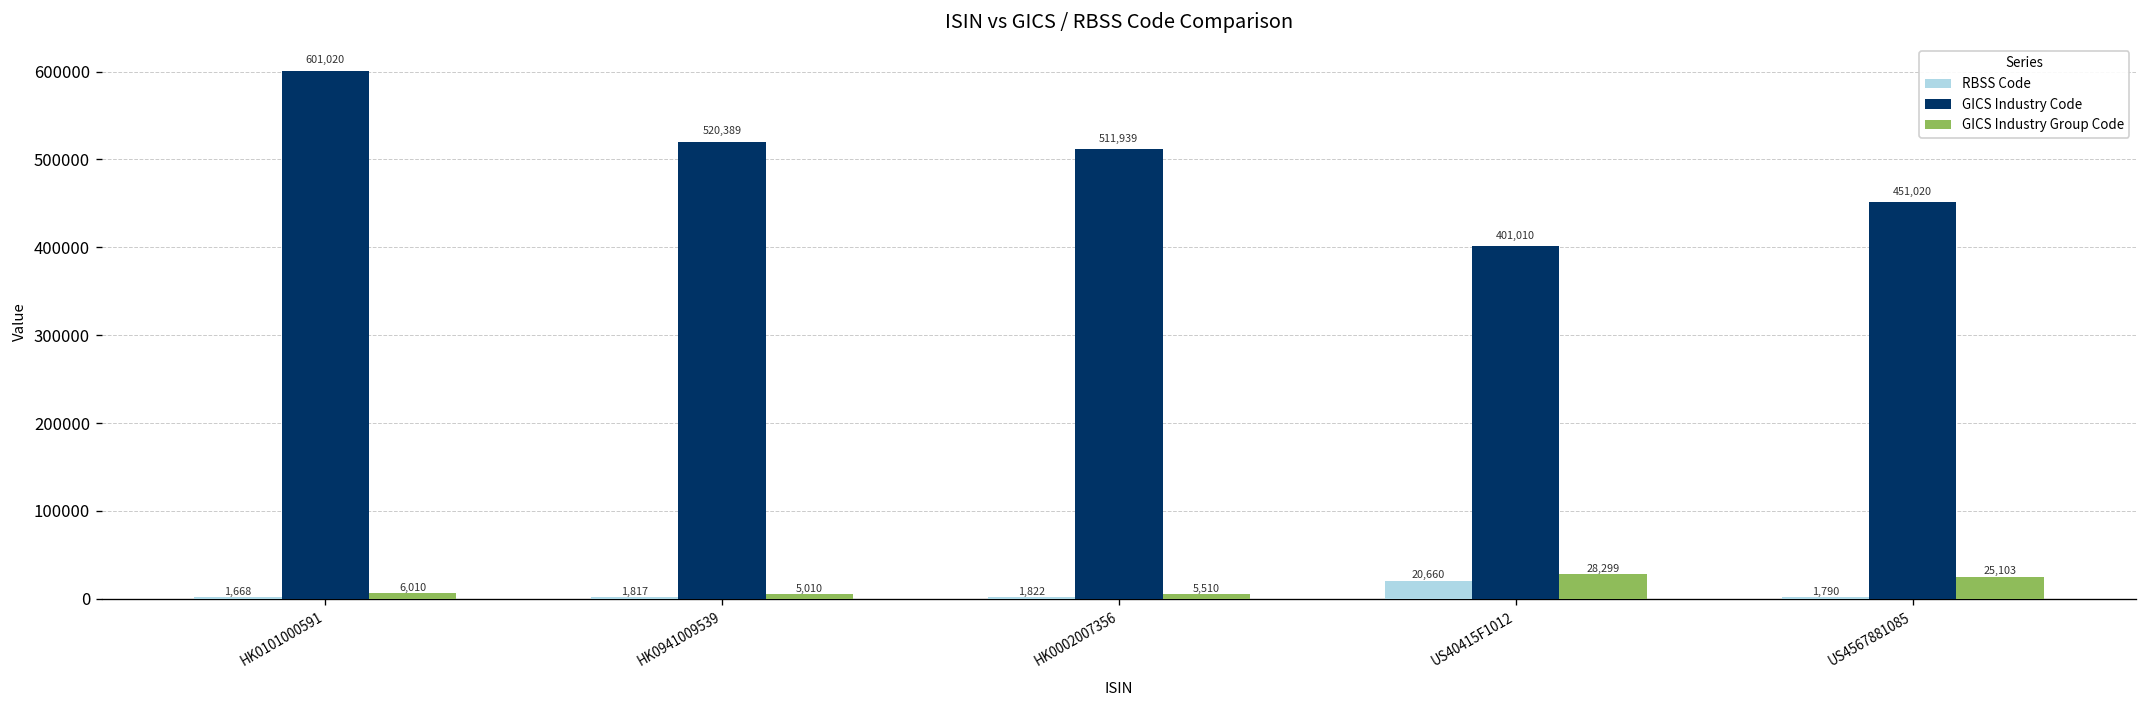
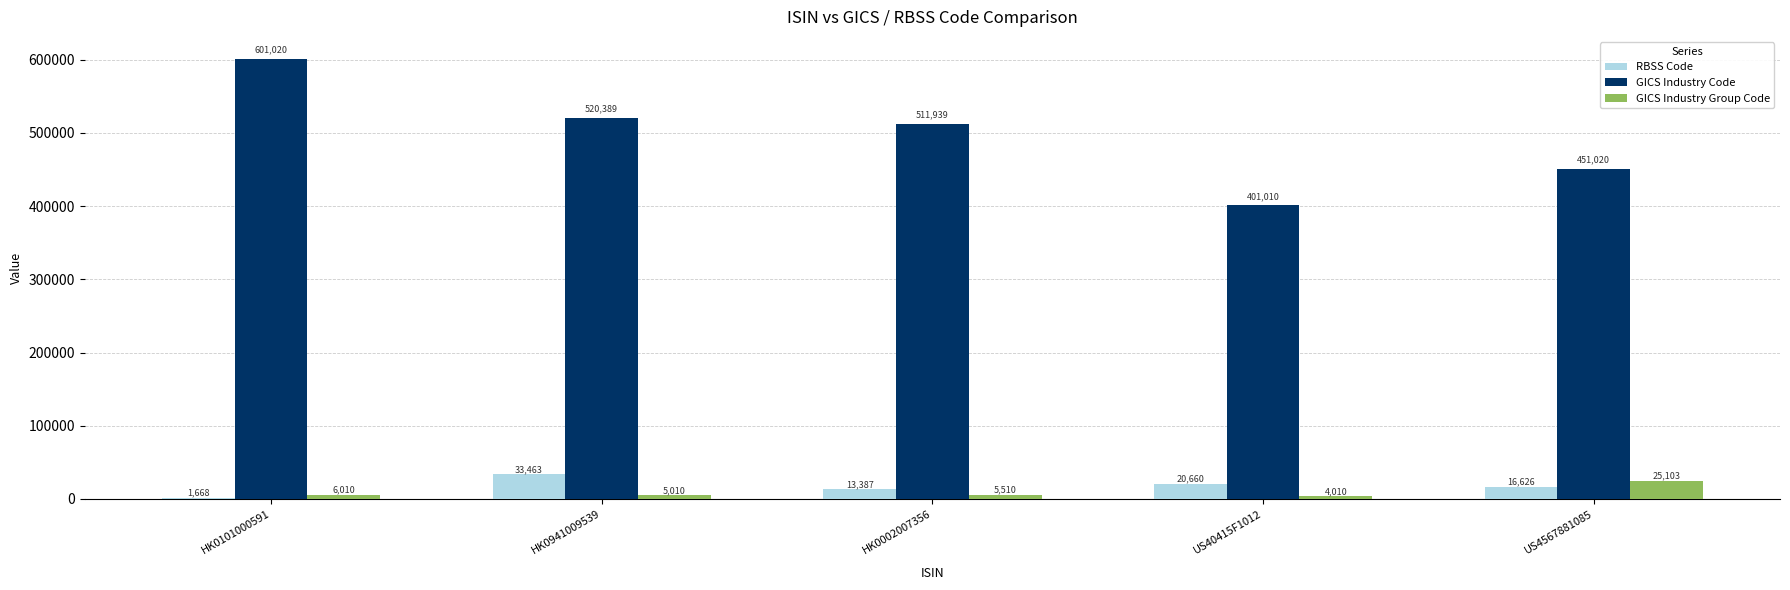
RBSS Code, HK0941009539: 1,817 -> 33,463
RBSS Code, HK0002007356: 1,822 -> 13,387
GICS Industry Group Code, US40415F1012: 28,299 -> 4,010
RBSS Code, US4567881085: 1,790 -> 16,626
